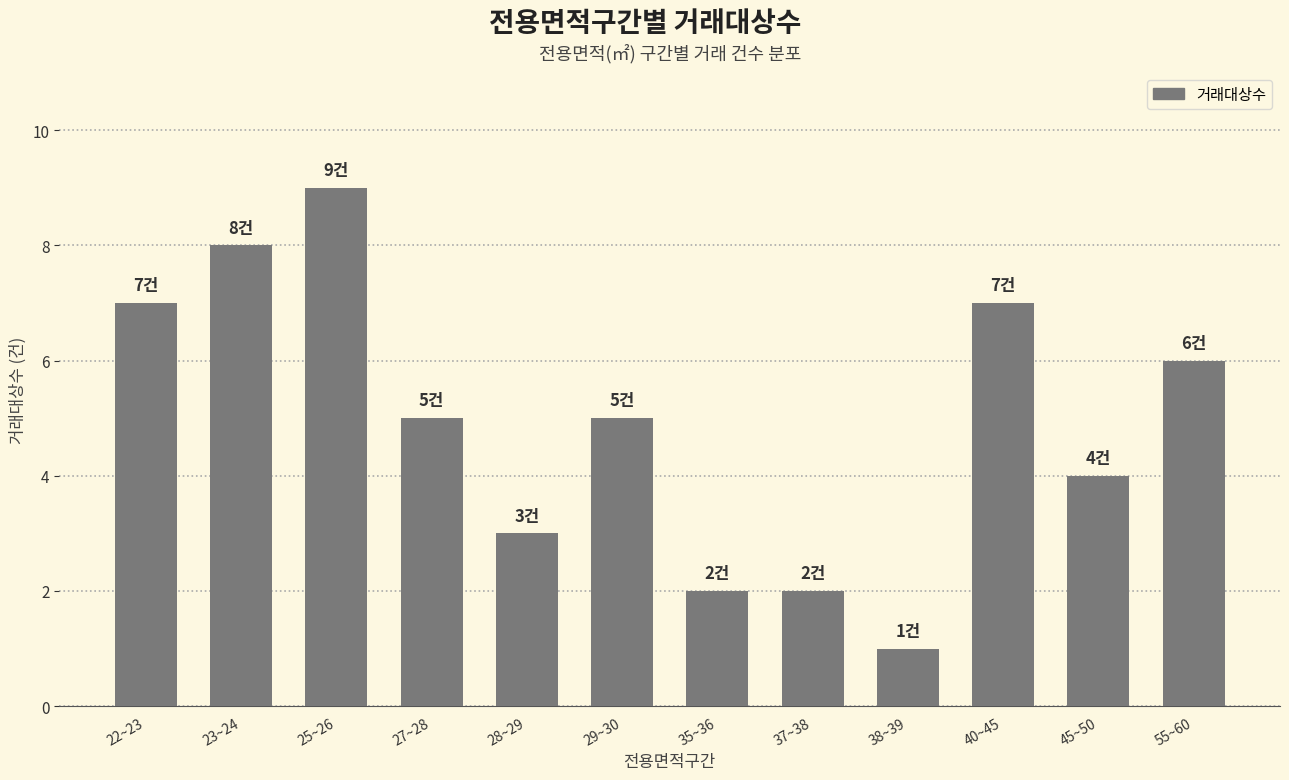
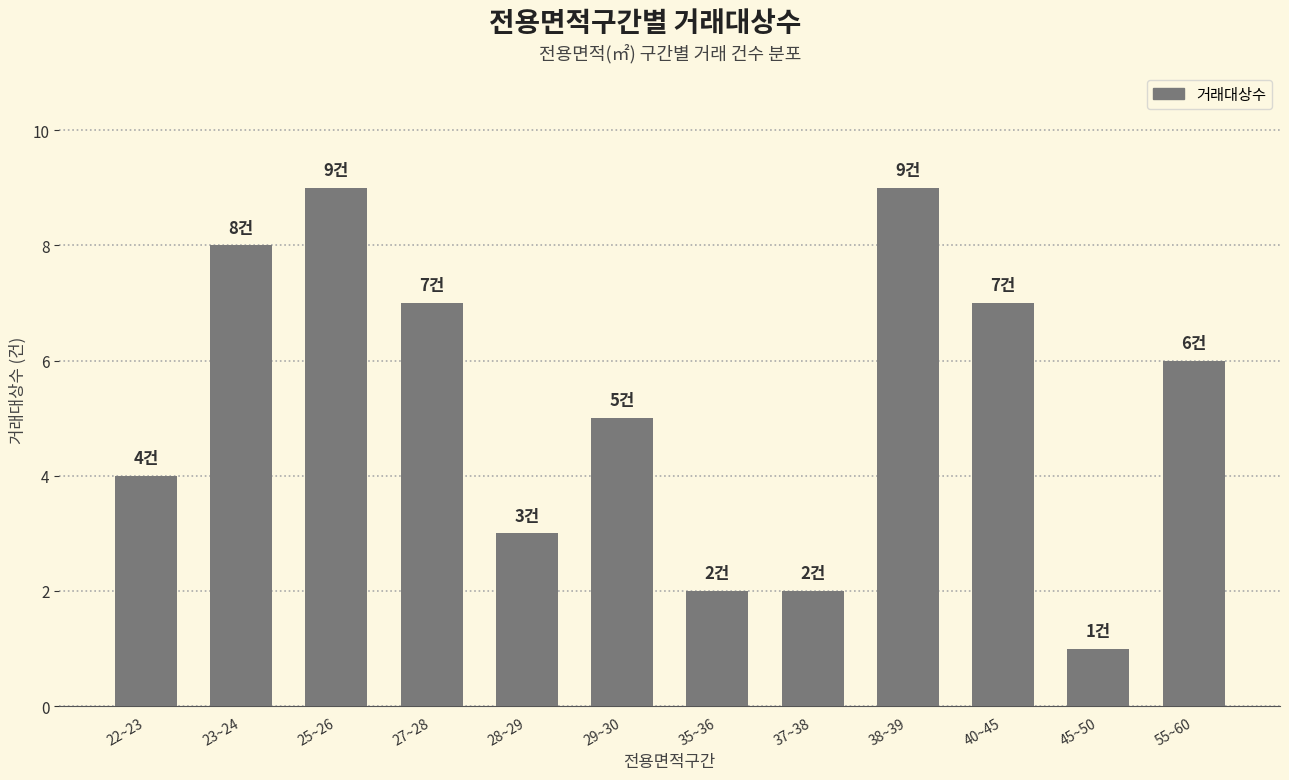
22~23: 7건 -> 4건
27~28: 5건 -> 7건
38~39: 1건 -> 9건
45~50: 4건 -> 1건
